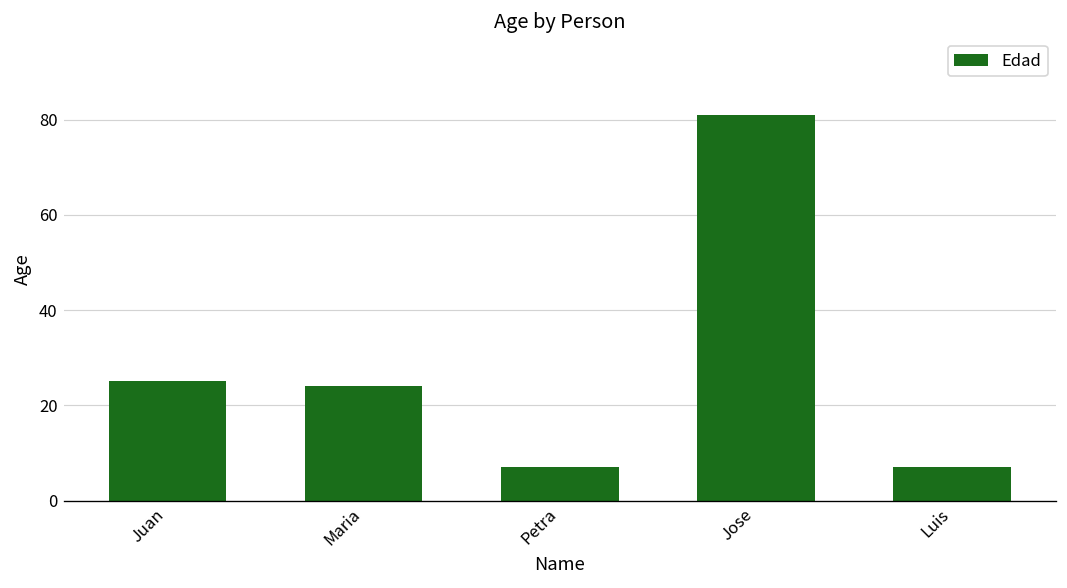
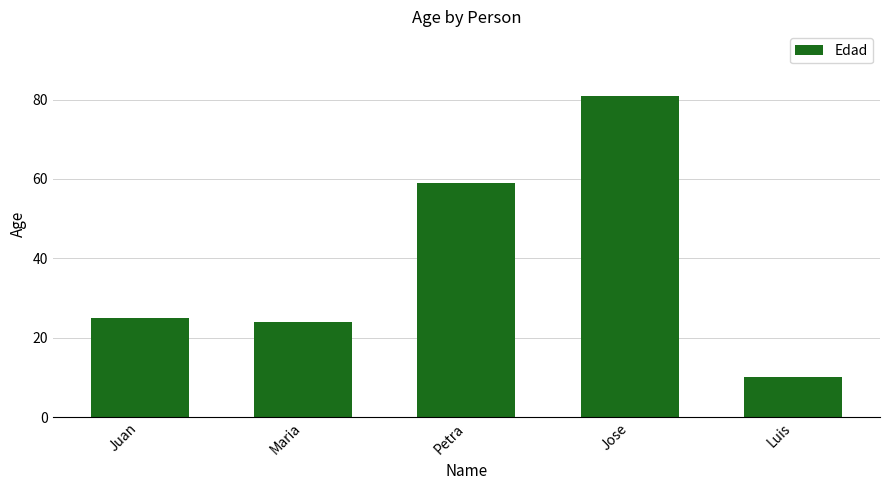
Petra: 7 -> 59
Luis: 7 -> 10
